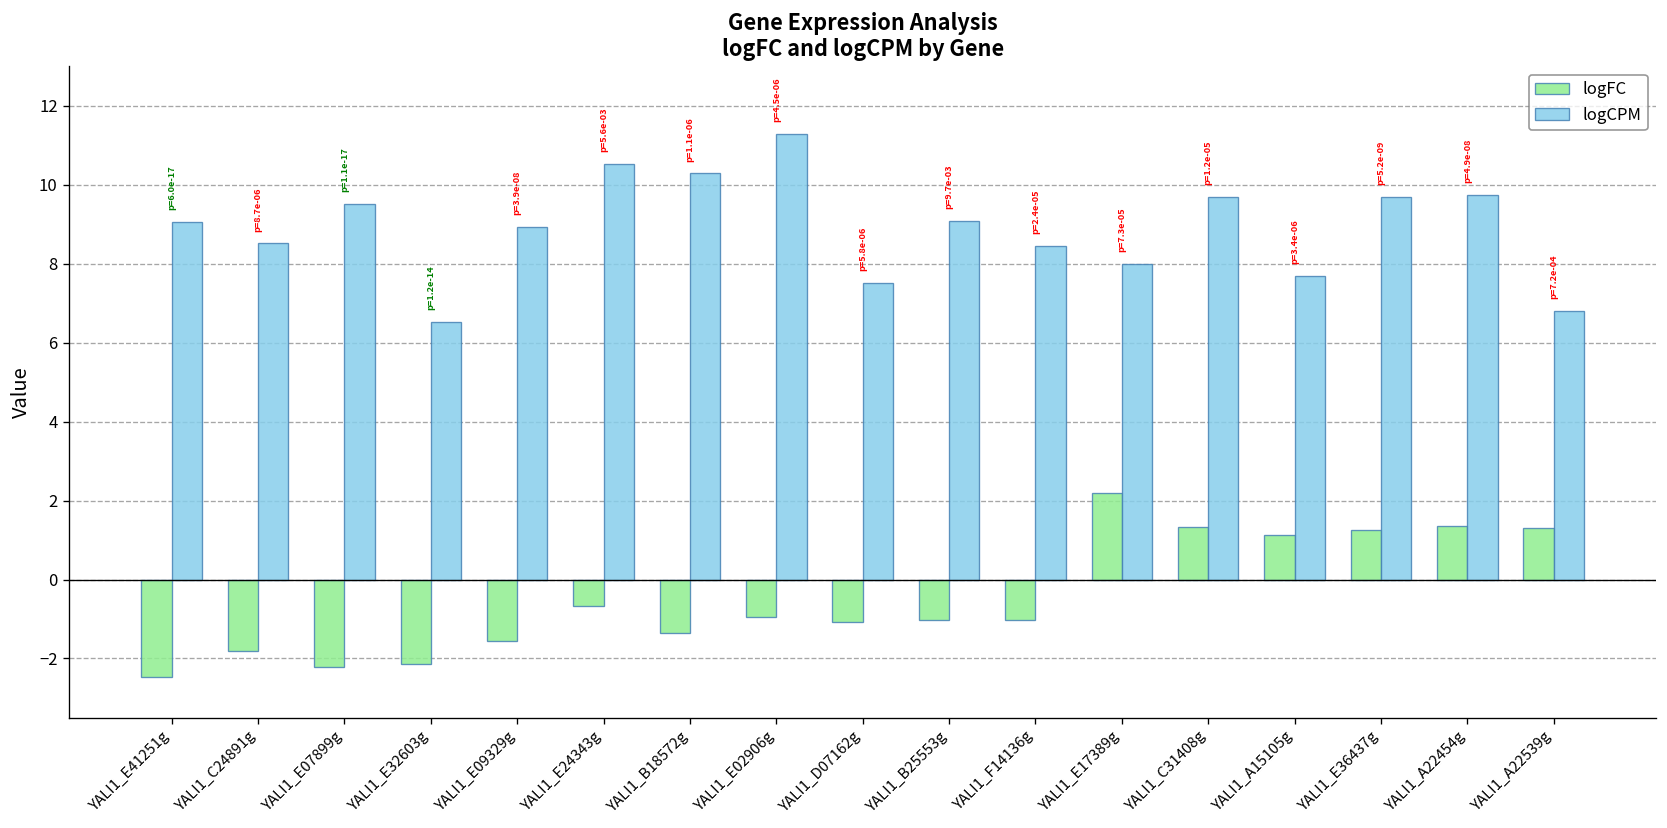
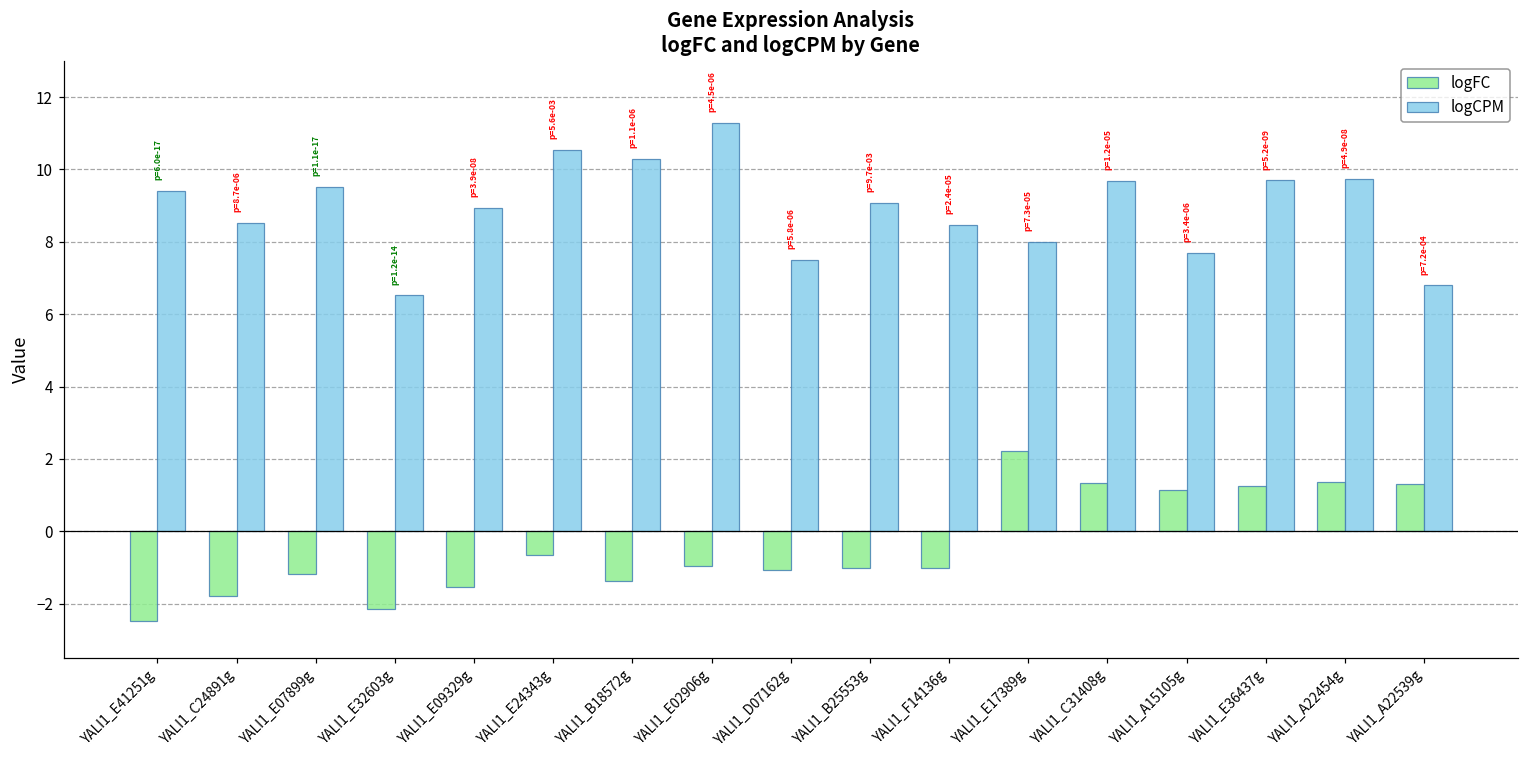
logCPM, YALI1_E41251g: 9.1 -> 9.4
logFC, YALI1_E07899g: -2.2 -> -1.2
